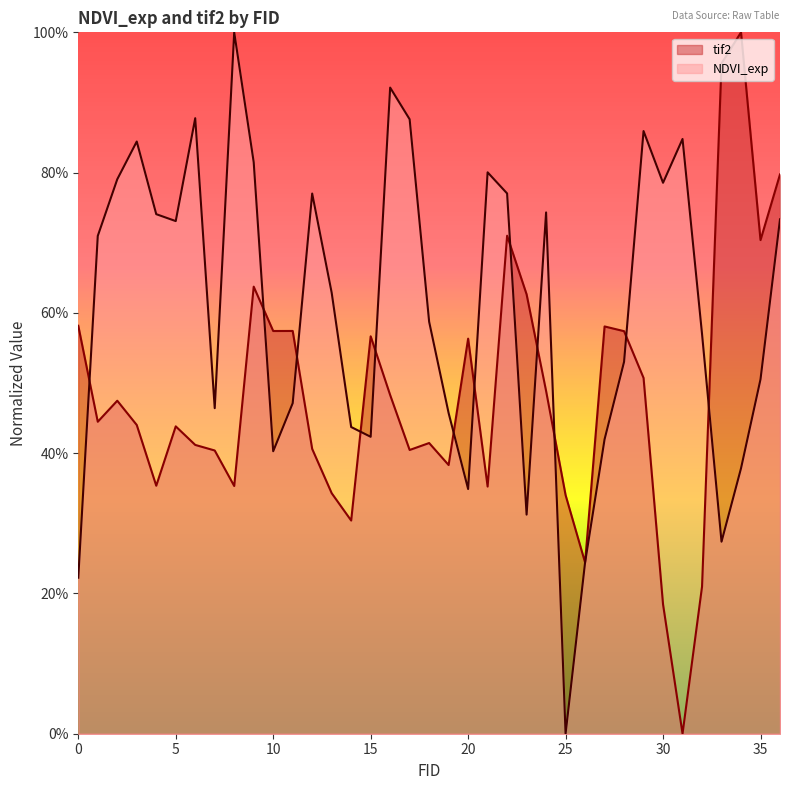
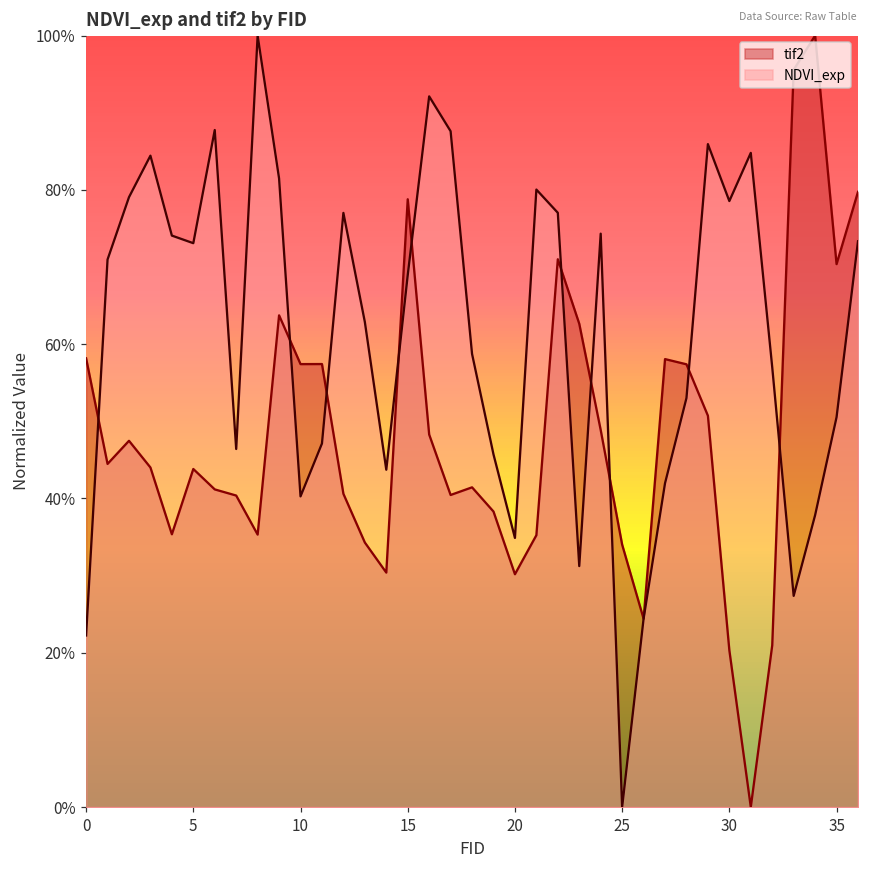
tif2, 15: 57% -> 79%
NDVI_exp, 15: 42% -> 69%
tif2, 20: 56% -> 30%
tif2, 30: 18% -> 20%
